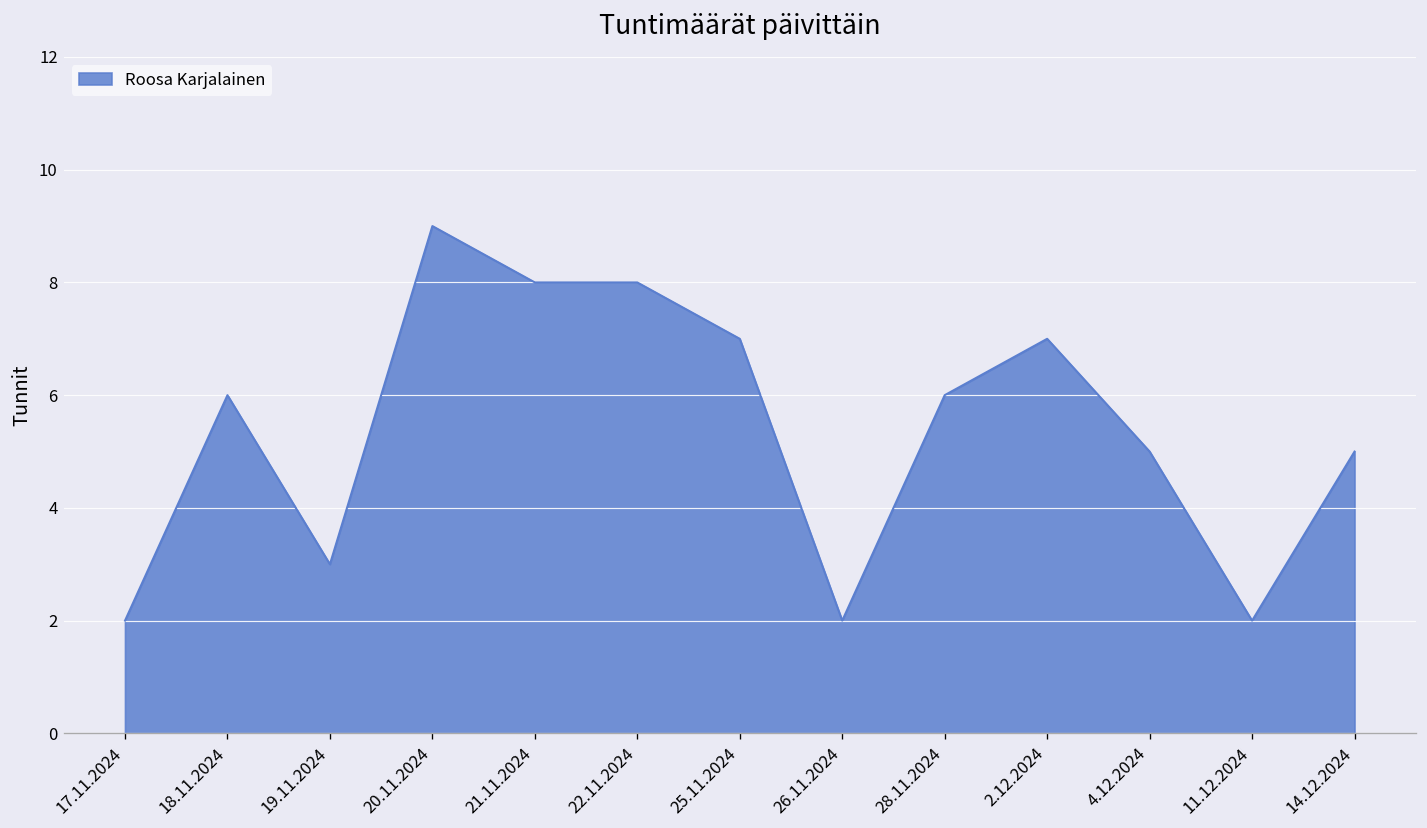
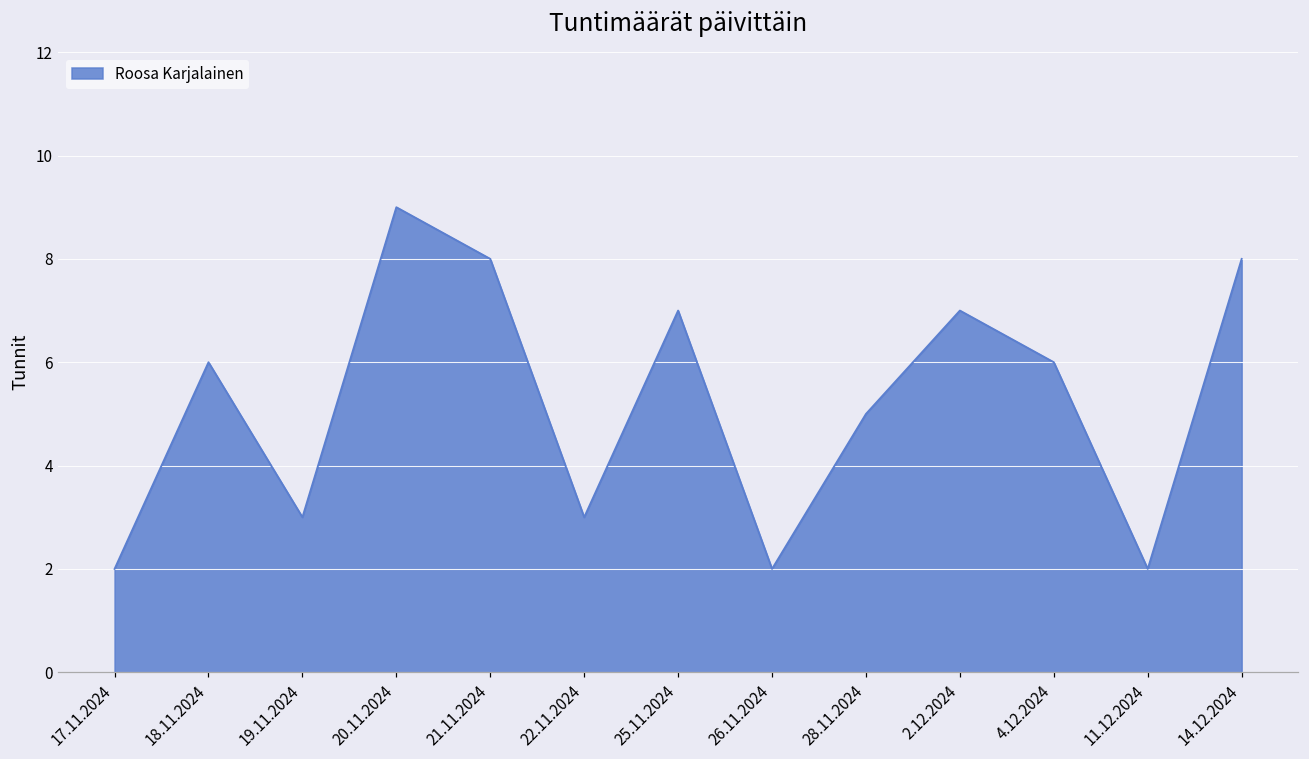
22.11.2024: 8 -> 3
28.11.2024: 6 -> 5
4.12.2024: 5 -> 6
14.12.2024: 5 -> 8
